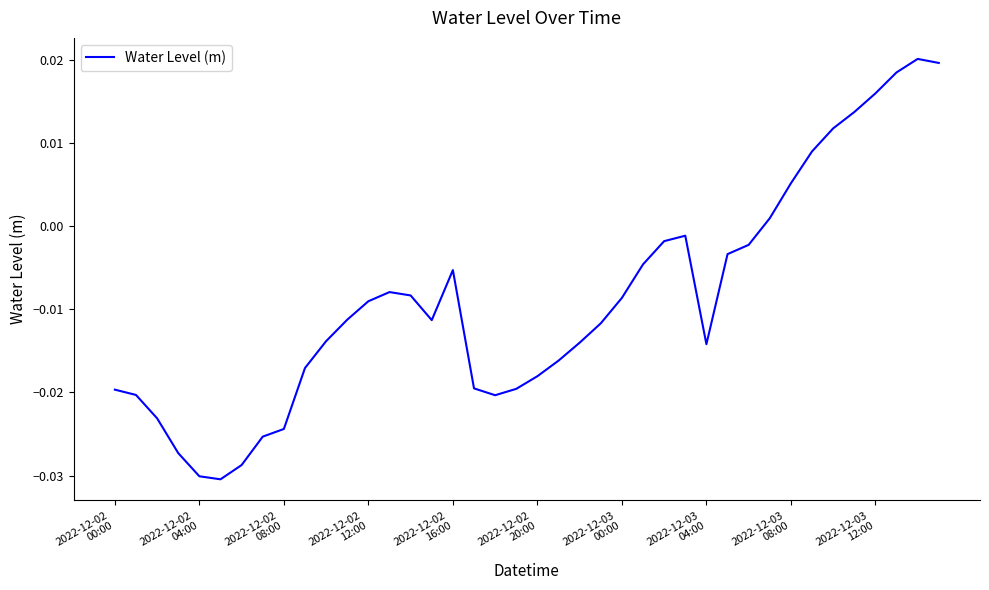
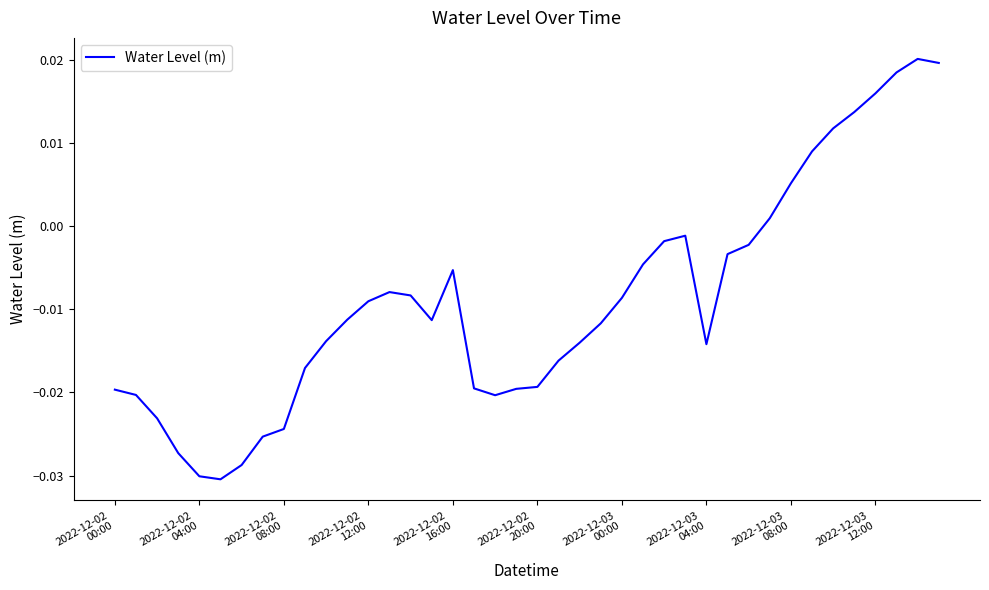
2022-12-02 20:00: -0.018 -> -0.019
